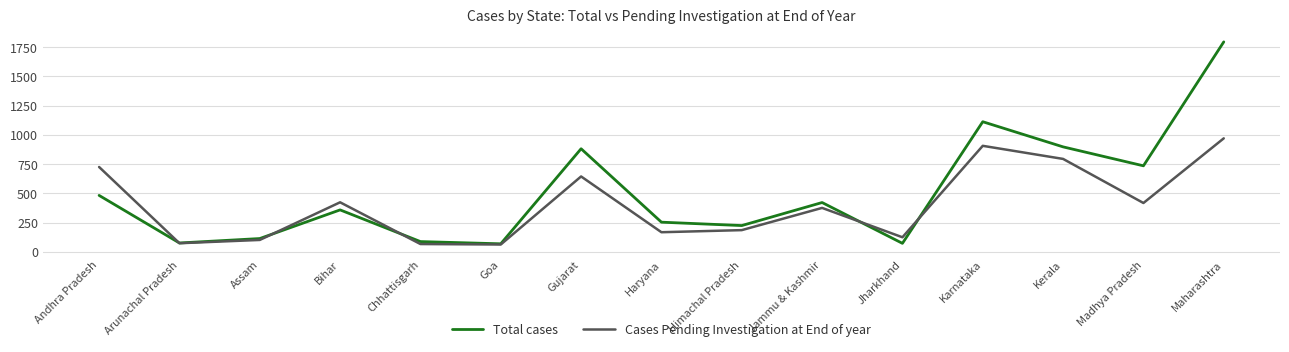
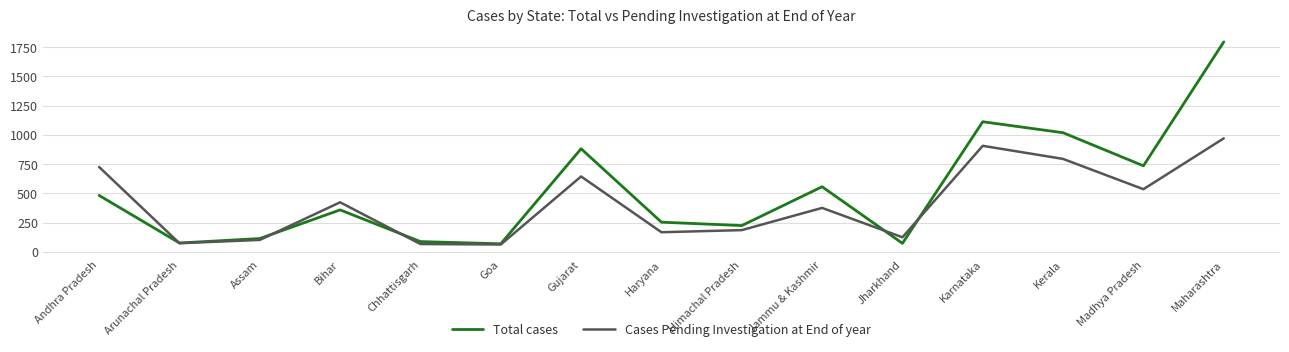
Total cases, Jammu & Kashmir: 420 -> 560
Total cases, Kerala: 900 -> 1020
Cases Pending Investigation at End of year, Madhya Pradesh: 420 -> 540
